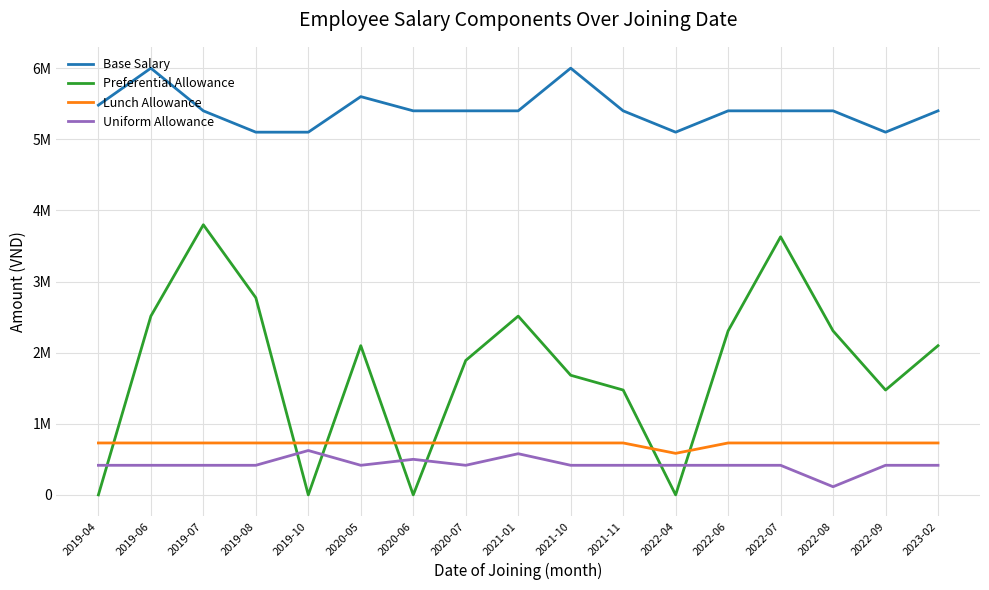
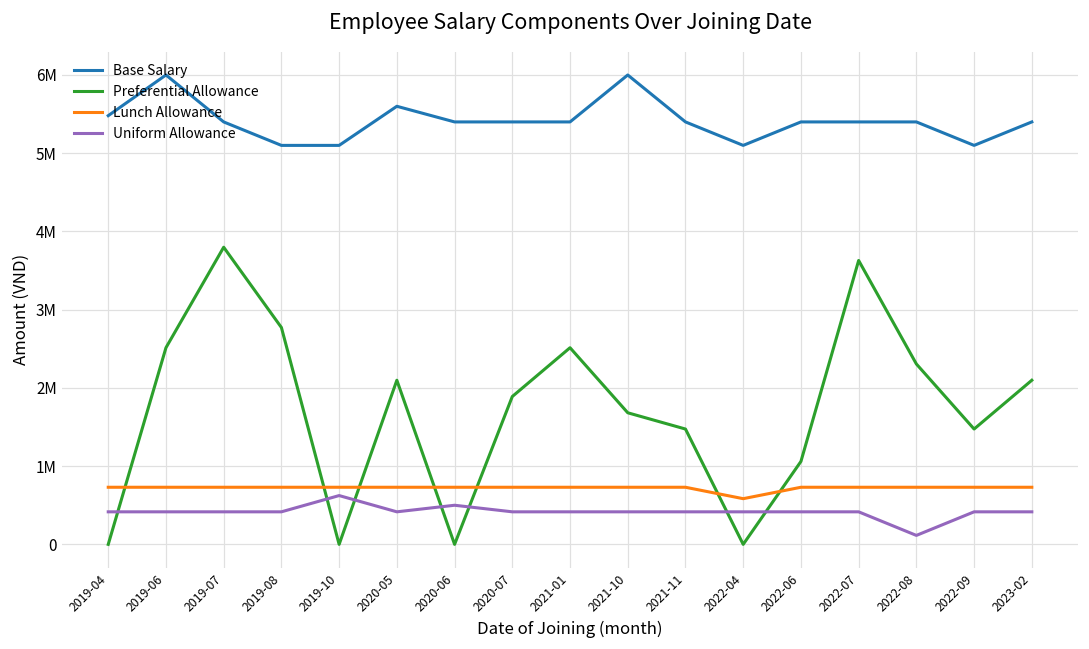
Uniform Allowance, 2021-01: 600000 -> 400000
Preferential Allowance, 2022-06: 2300000 -> 1100000
